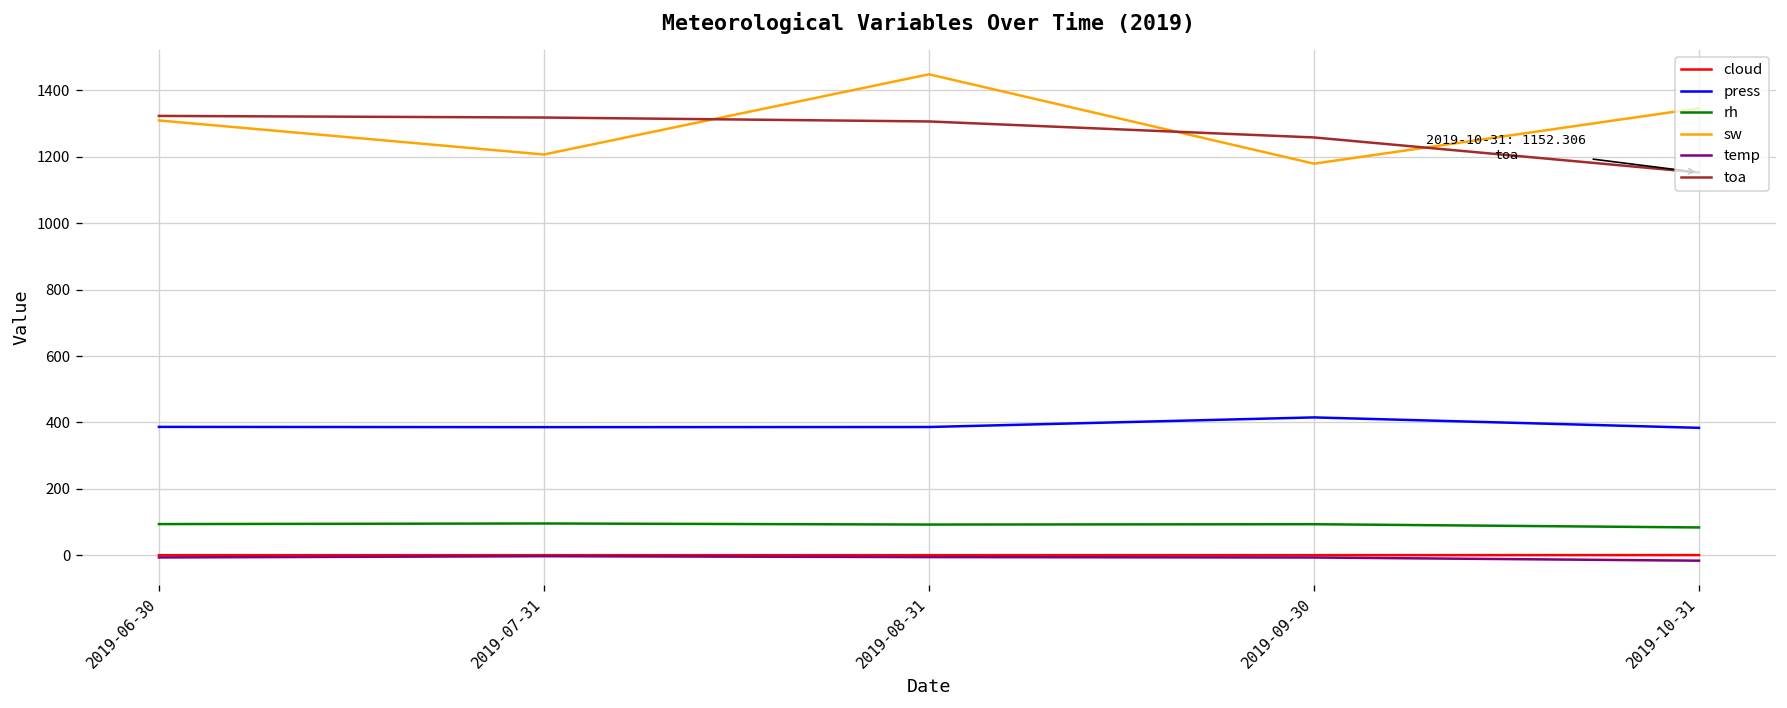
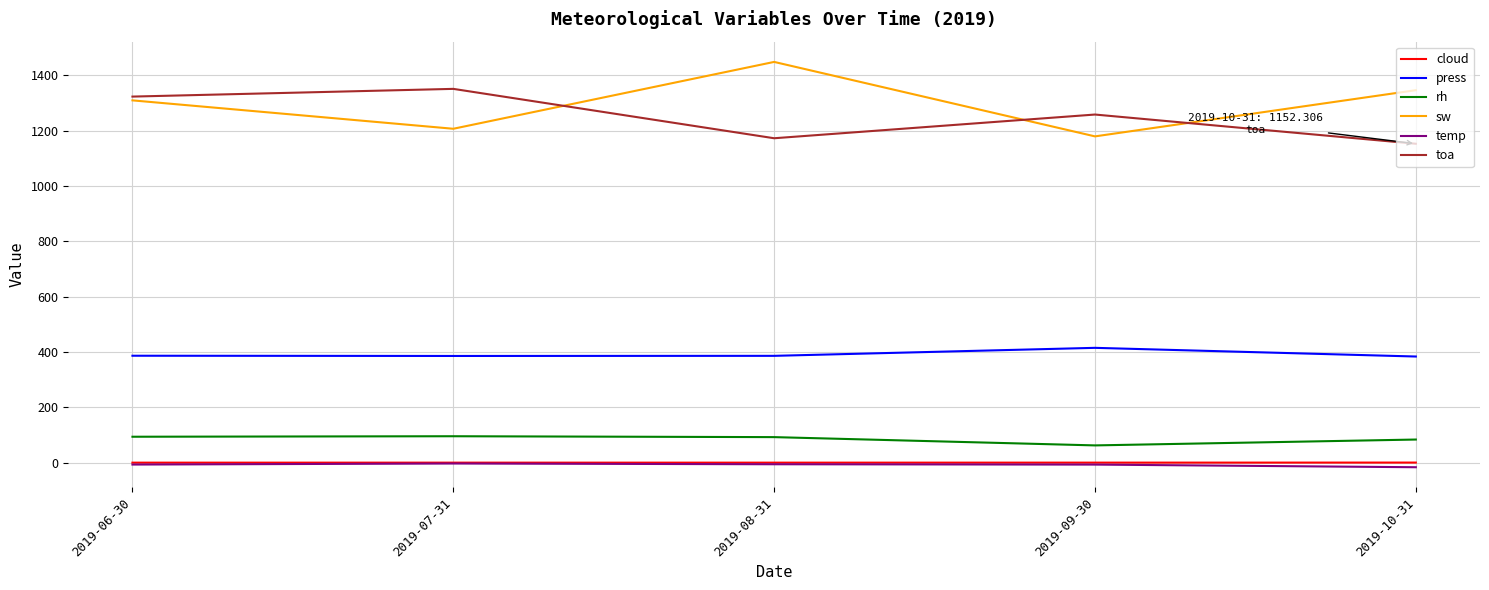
toa, 2019-07-31: 1320 -> 1350
toa, 2019-08-31: 1310 -> 1170
rh, 2019-09-30: 90 -> 60
